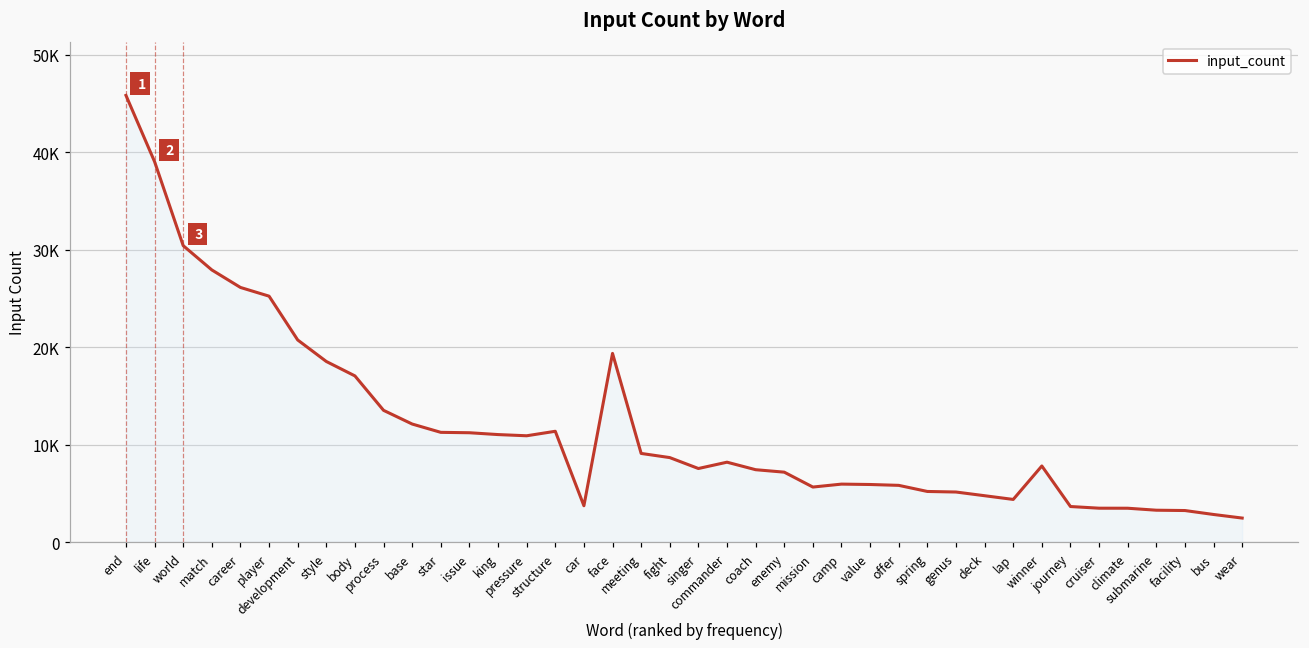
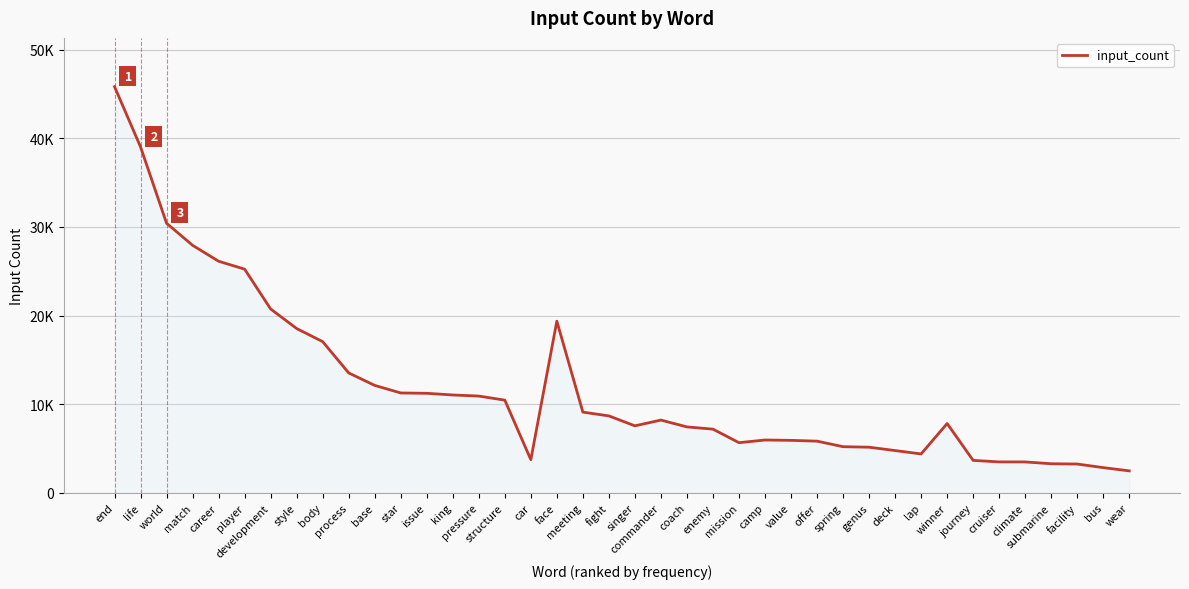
structure: 11000 -> 10000
